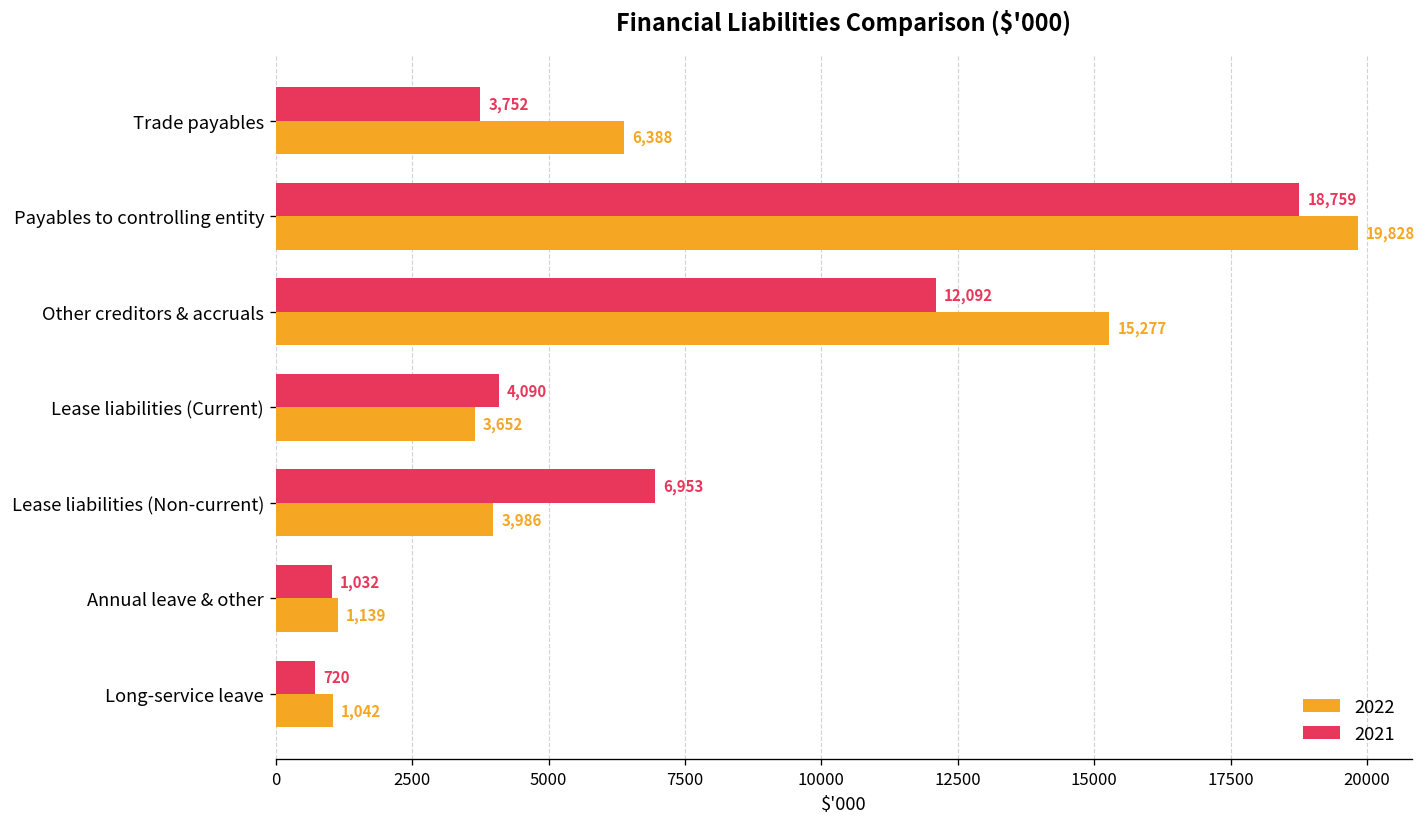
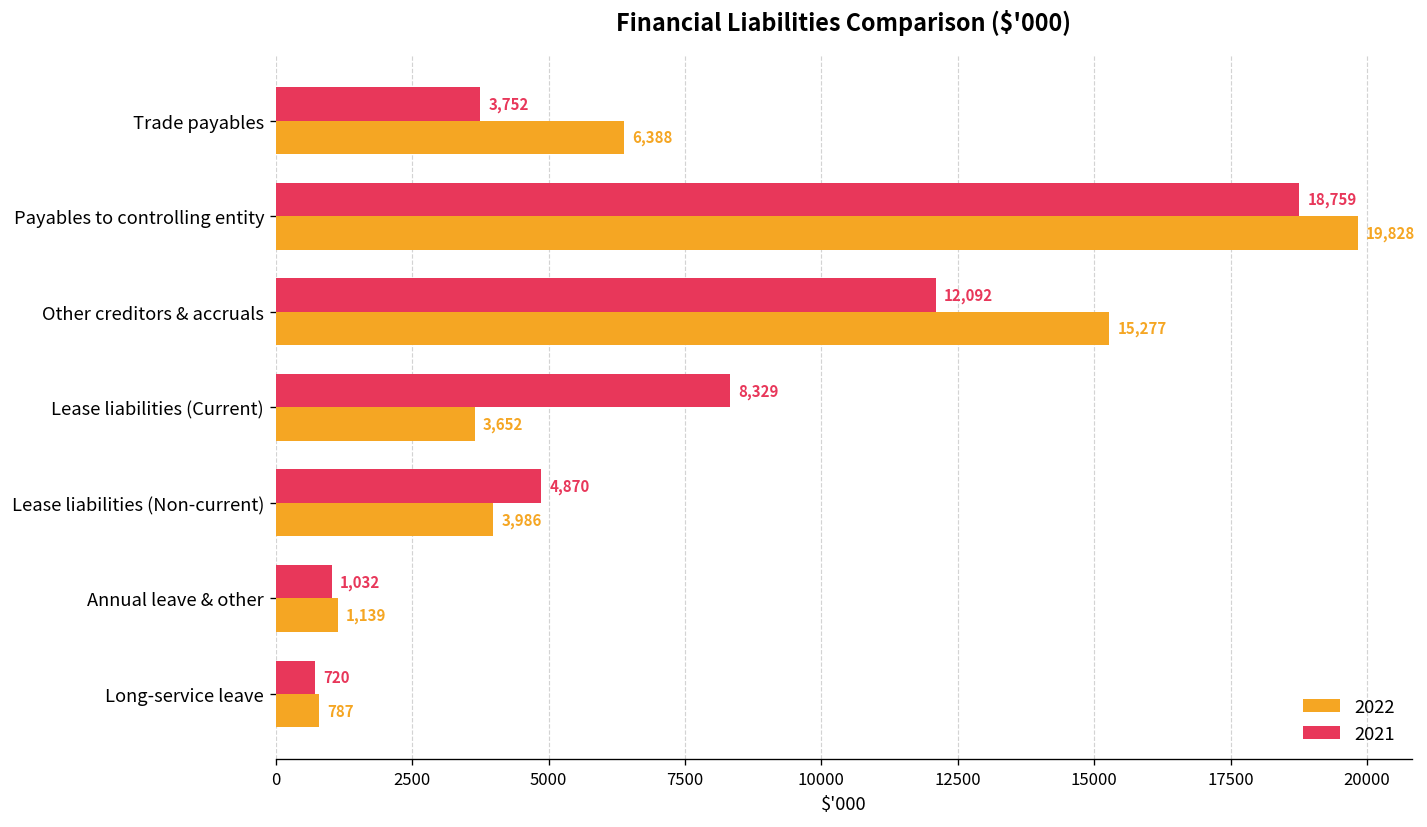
2021, Lease liabilities (Current): 4,090 -> 8,329
2021, Lease liabilities (Non-current): 6,953 -> 4,870
2022, Long-service leave: 1,042 -> 787
